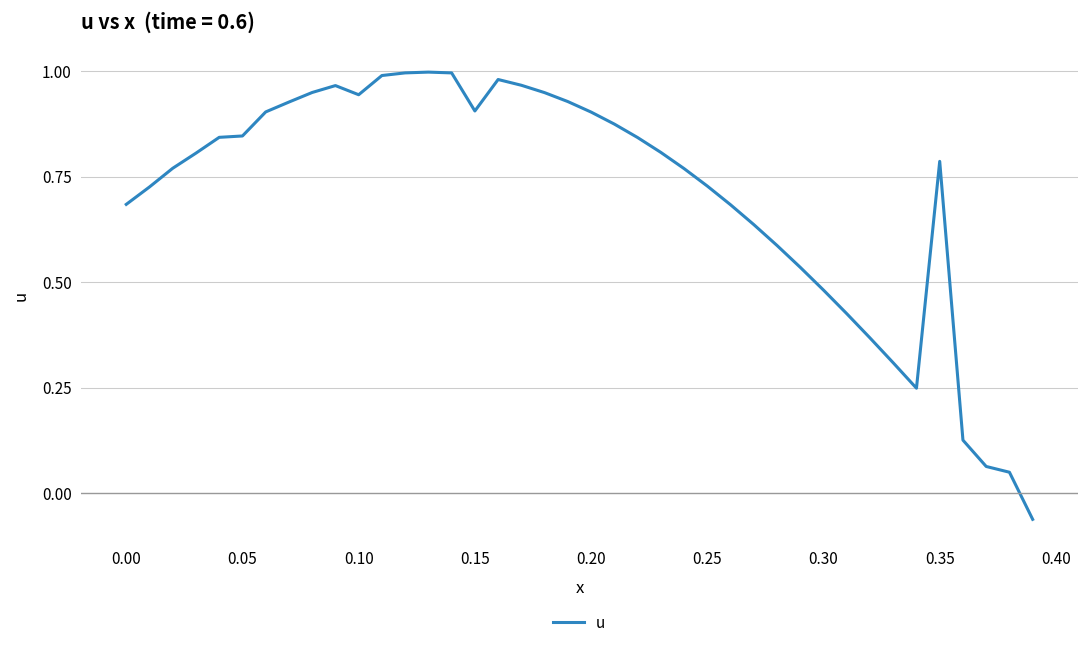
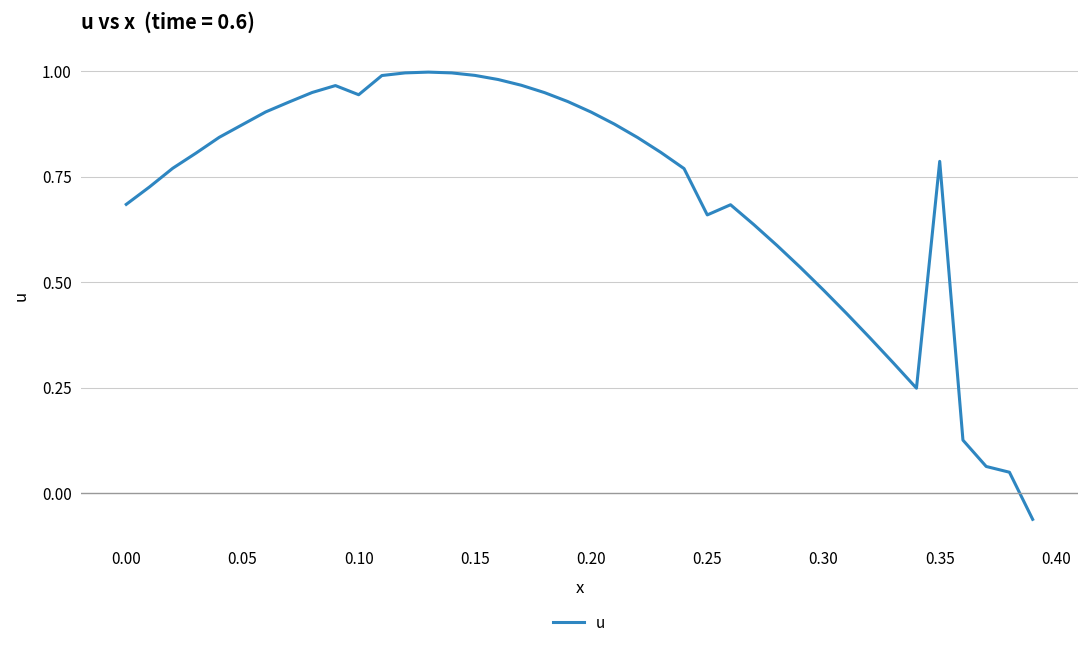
0.05: 0.85 -> 0.87
0.15: 0.91 -> 0.99
0.25: 0.73 -> 0.66
